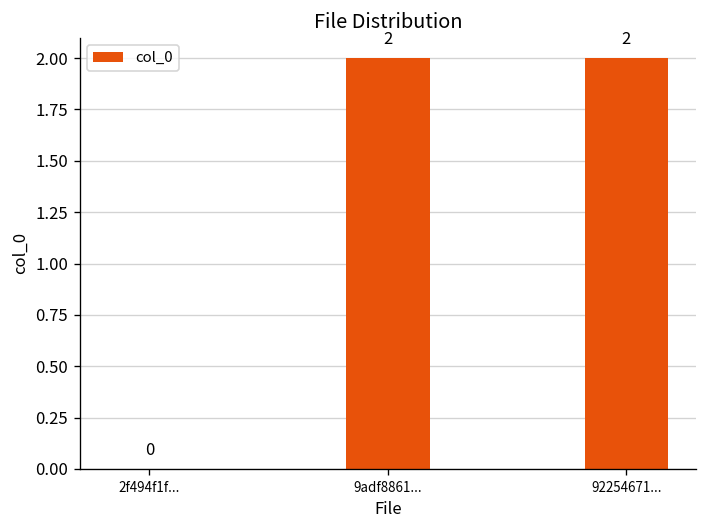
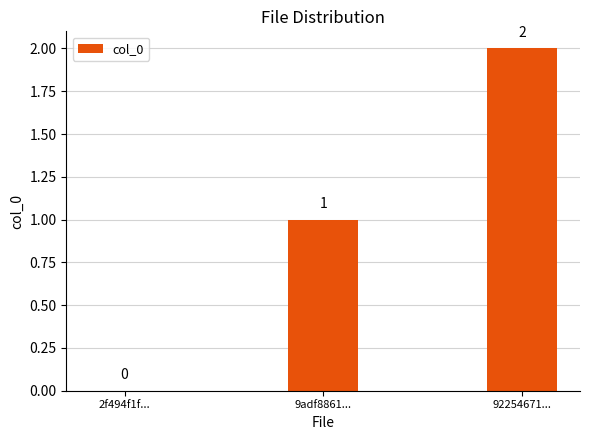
9adf8861...: 2 -> 1
